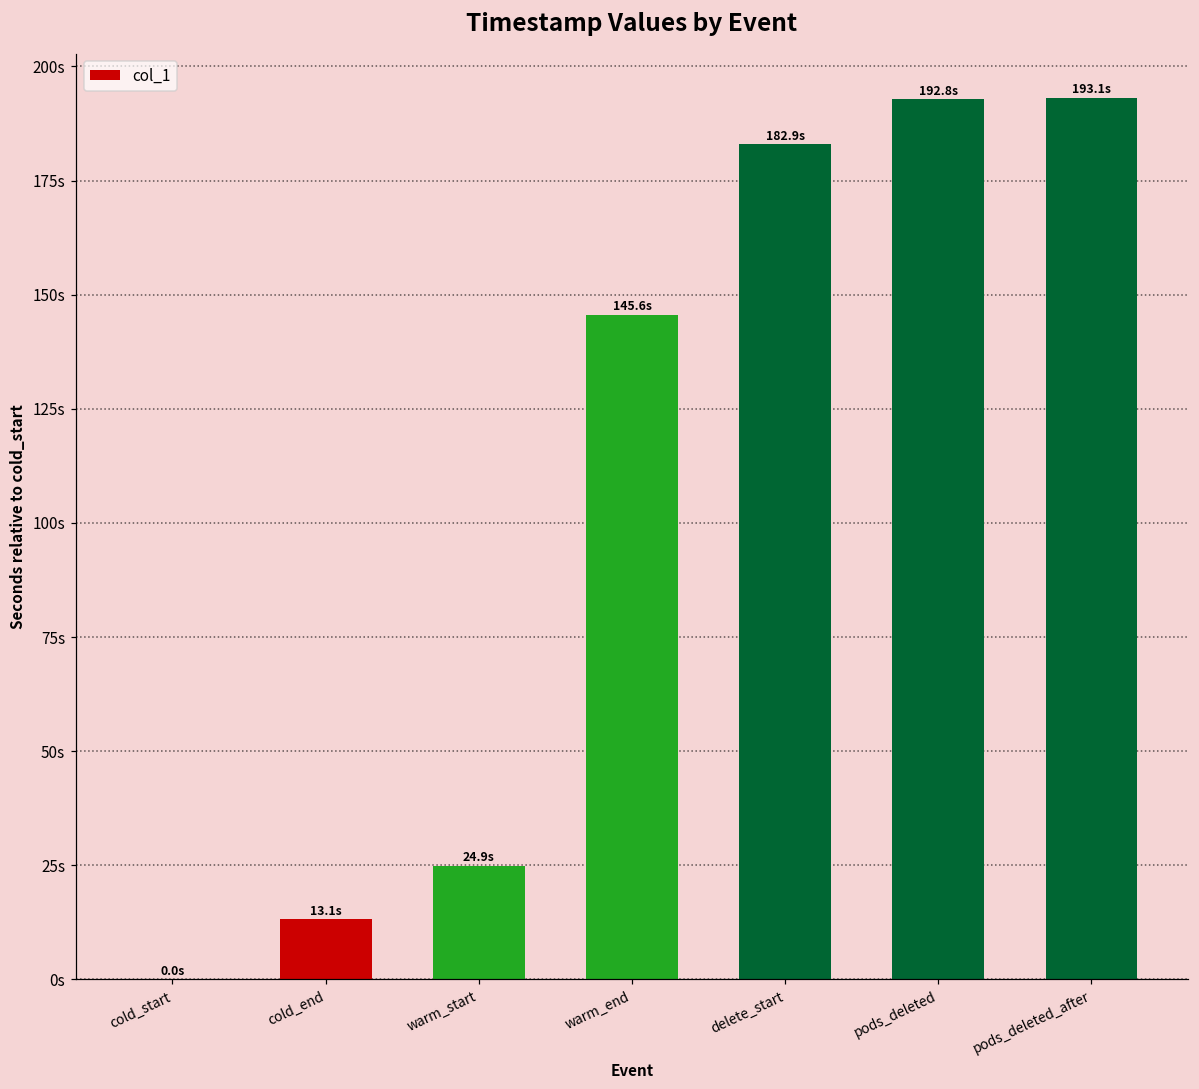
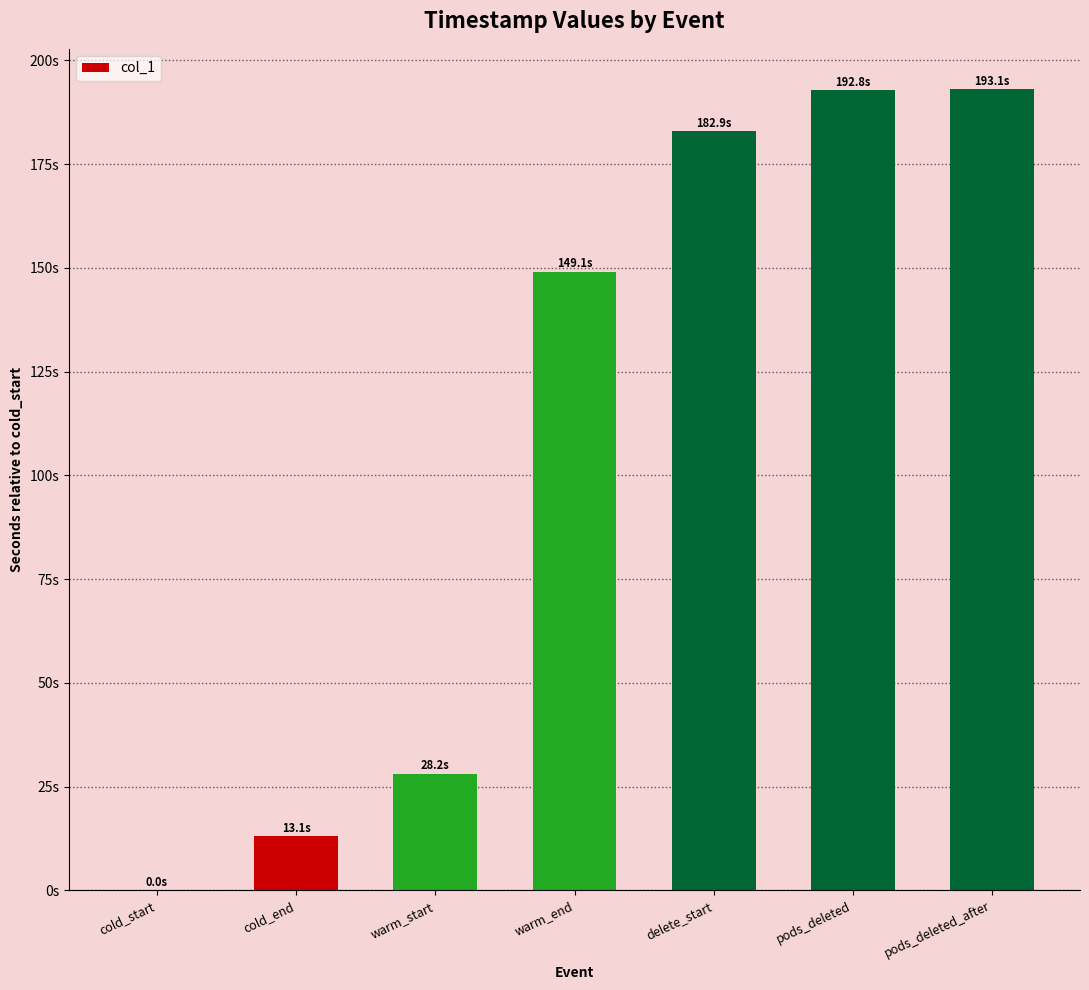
warm_start: 24.9s -> 28.2s
warm_end: 145.6s -> 149.1s
